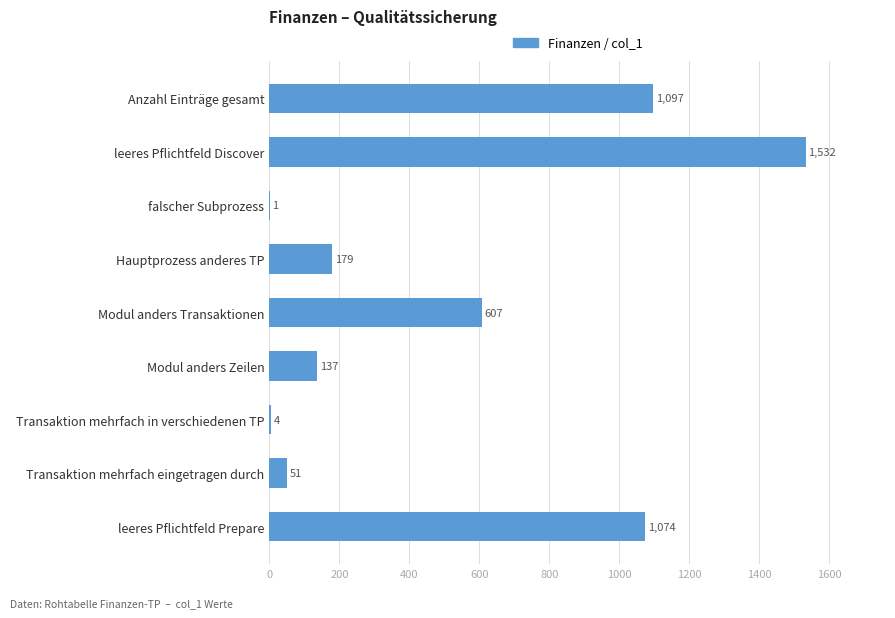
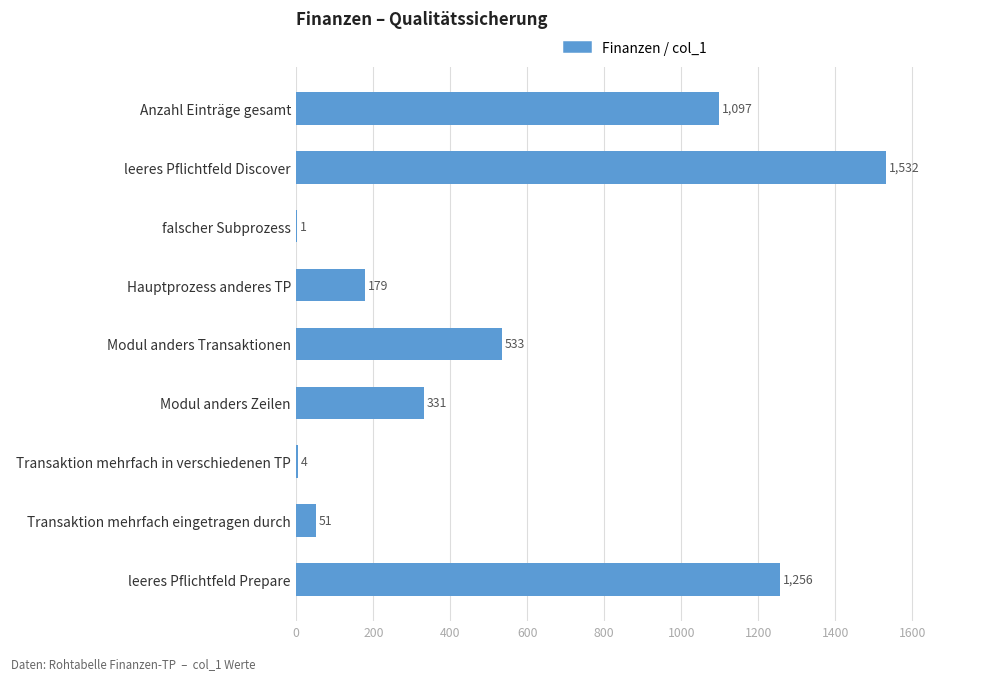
Modul anders Transaktionen: 607 -> 533
Modul anders Zeilen: 137 -> 331
leeres Pflichtfeld Prepare: 1,074 -> 1,256
